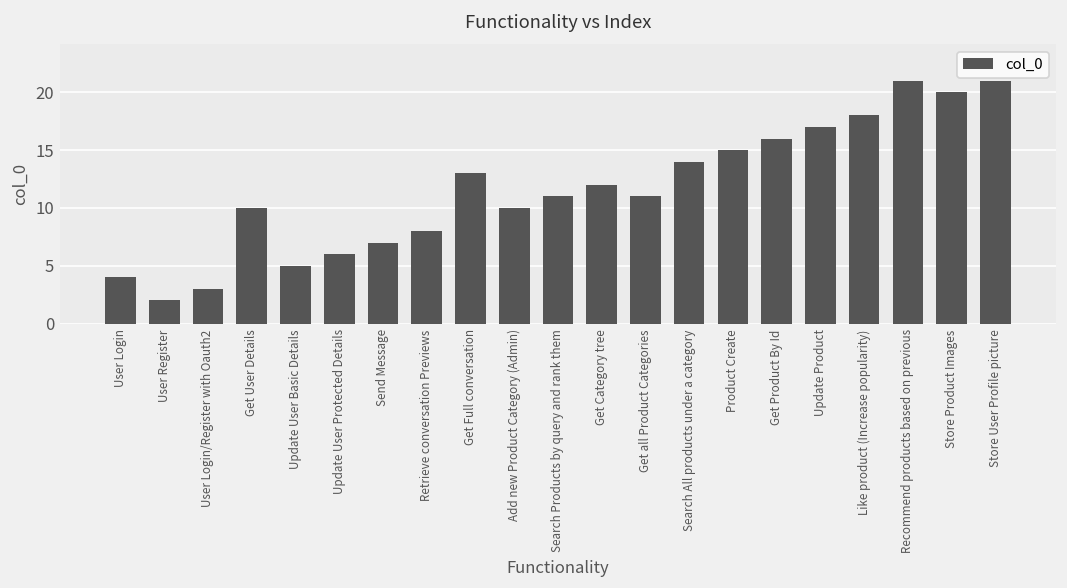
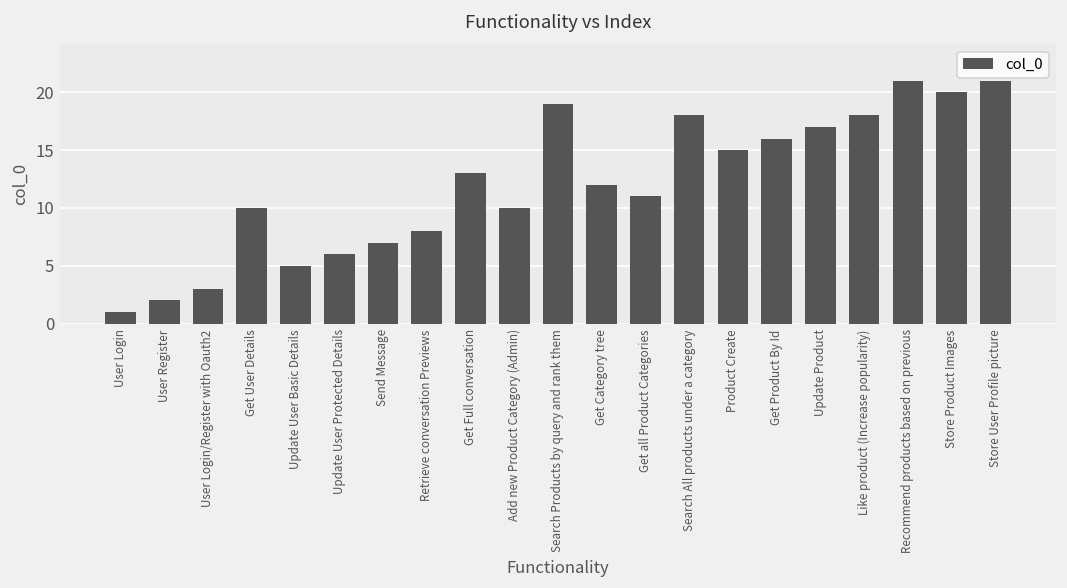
User Login: 4 -> 1
Search Products by query and rank them: 11 -> 19
Search All products under a category: 14 -> 18
